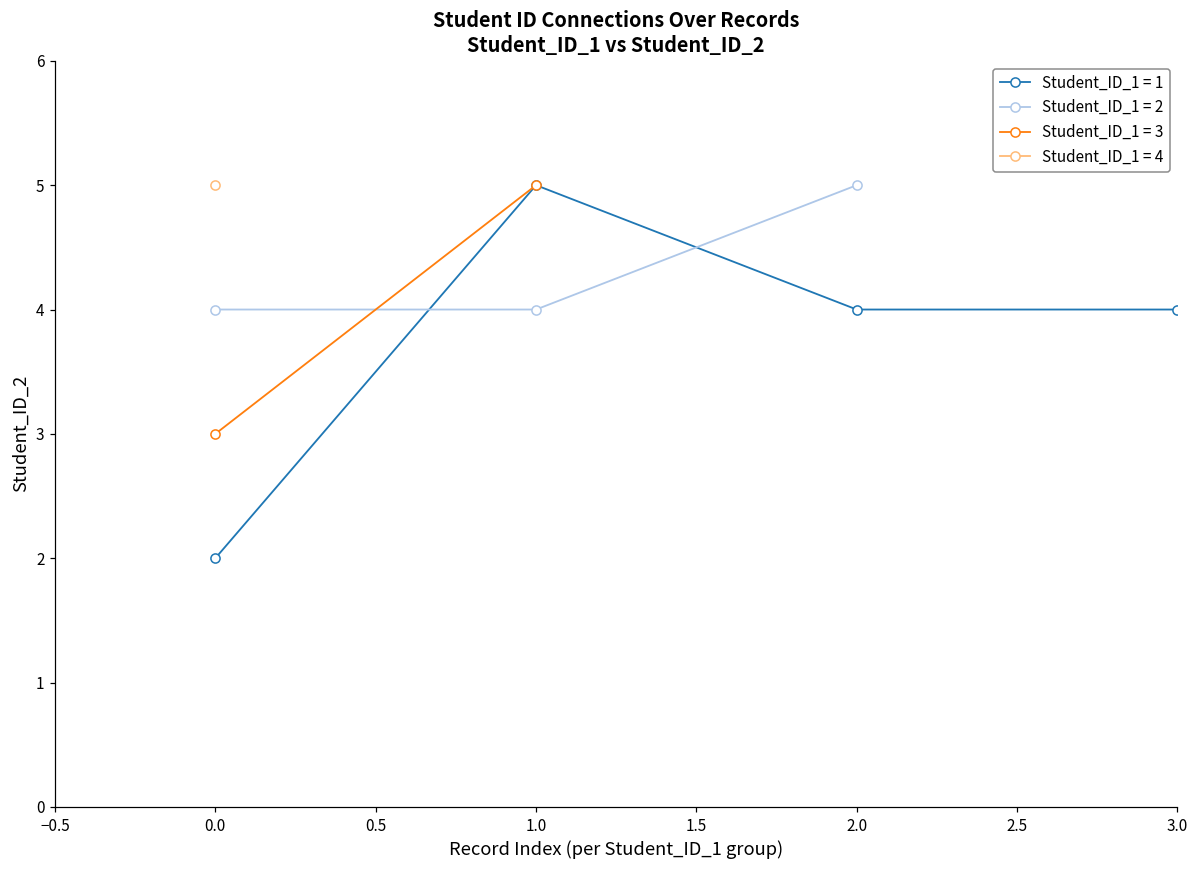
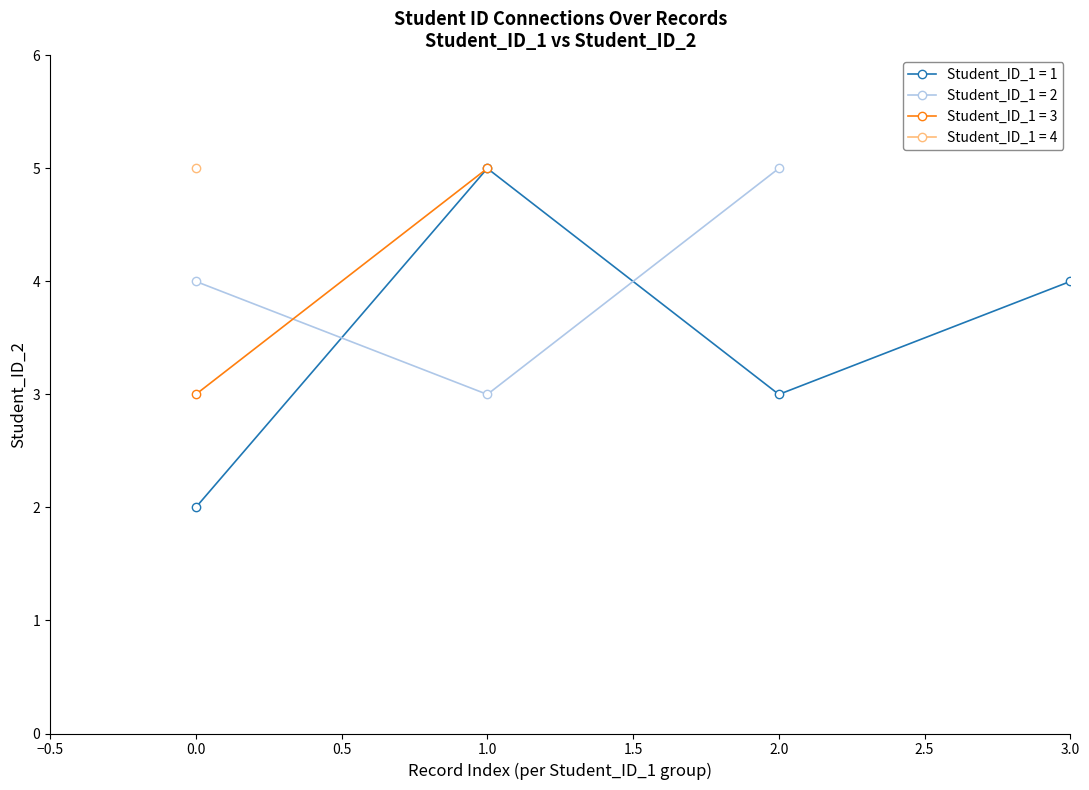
Student_ID_1 = 2, 1.0: 4 -> 3
Student_ID_1 = 1, 2.0: 4 -> 3
